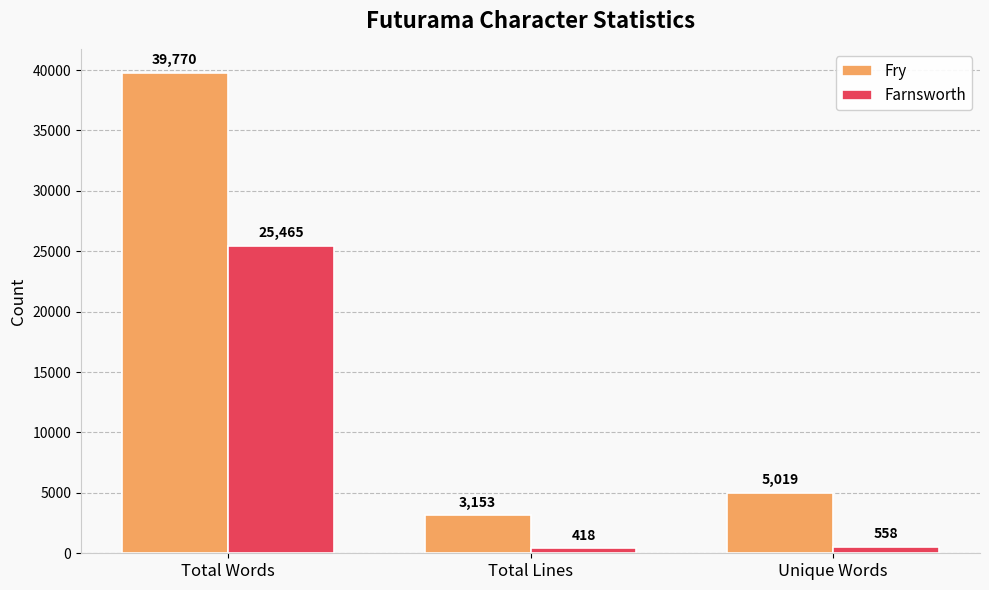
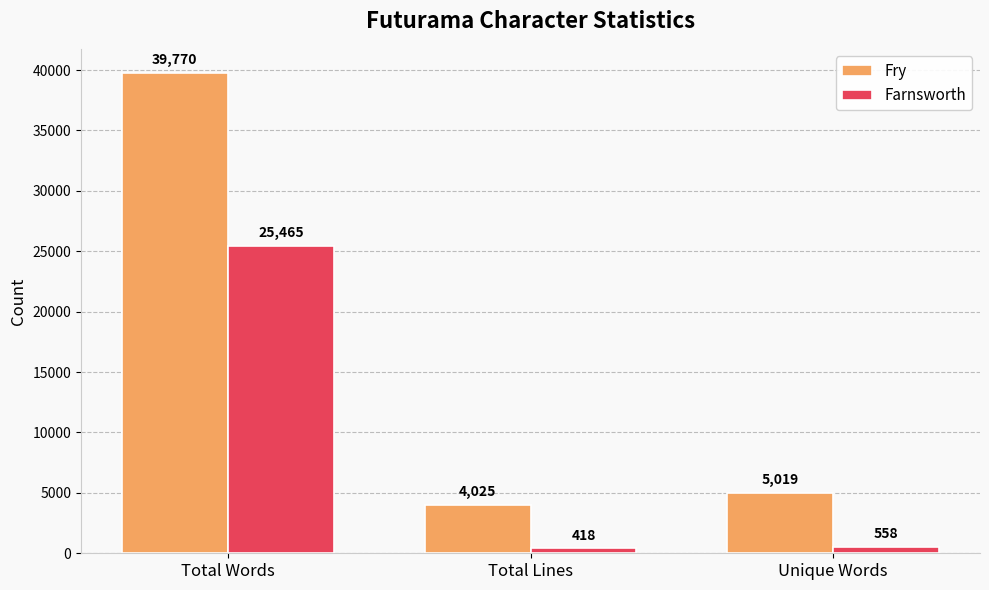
Fry, Total Lines: 3,153 -> 4,025
